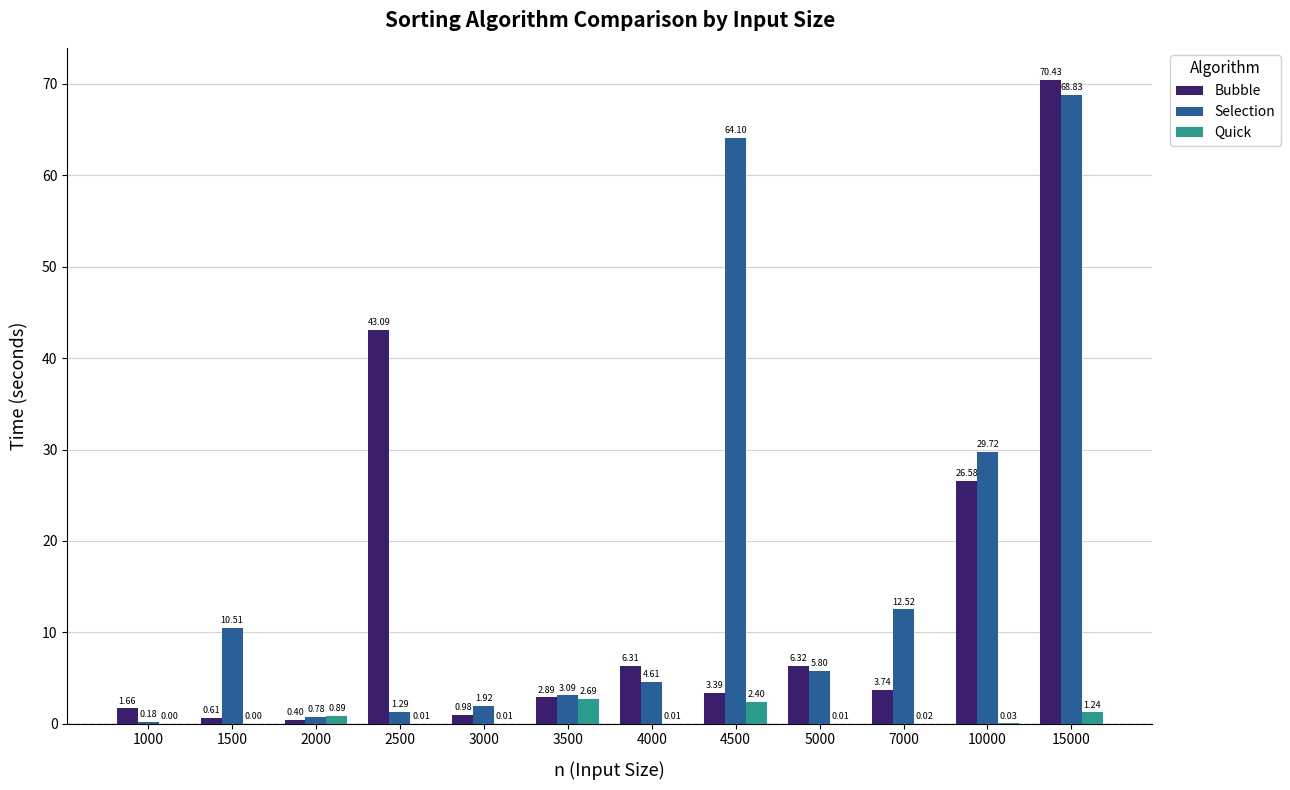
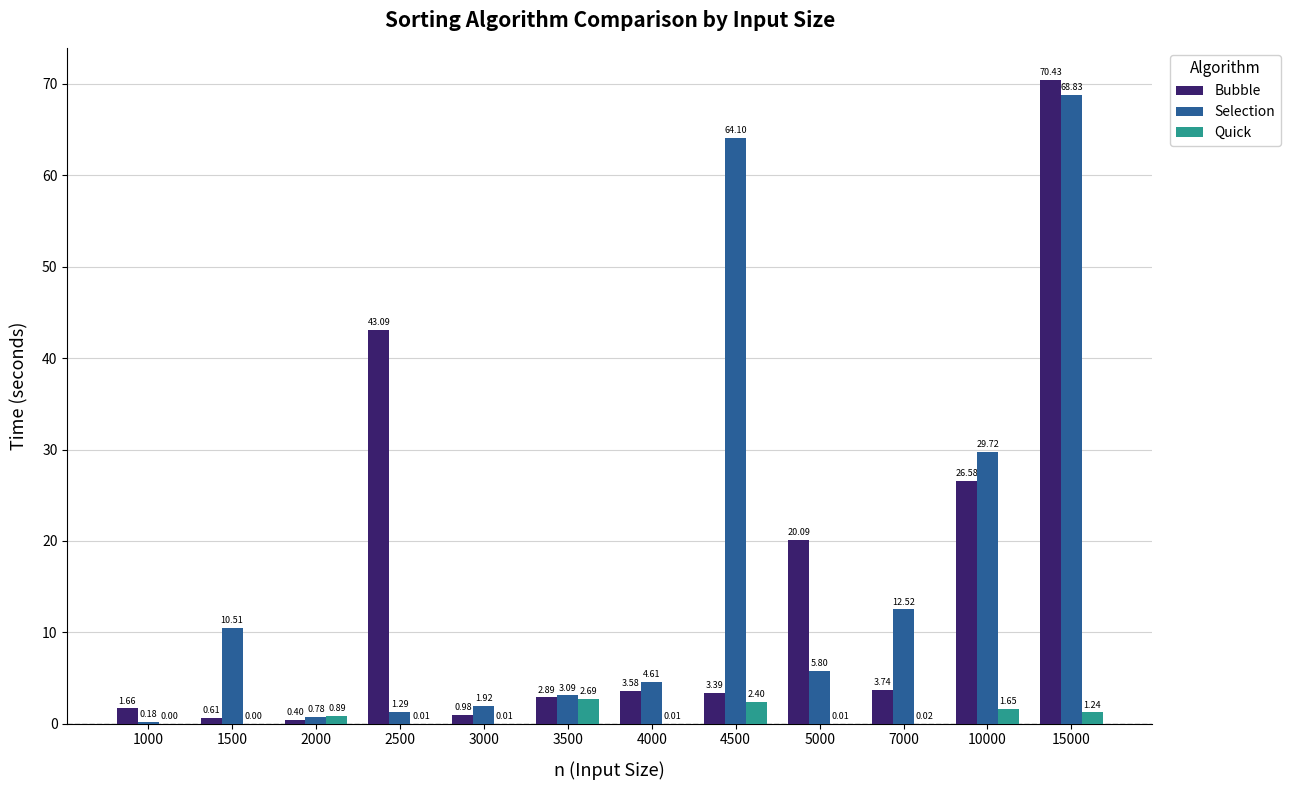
Bubble, 4000: 6.31 -> 3.58
Bubble, 5000: 6.32 -> 20.09
Quick, 10000: 0.03 -> 1.65
